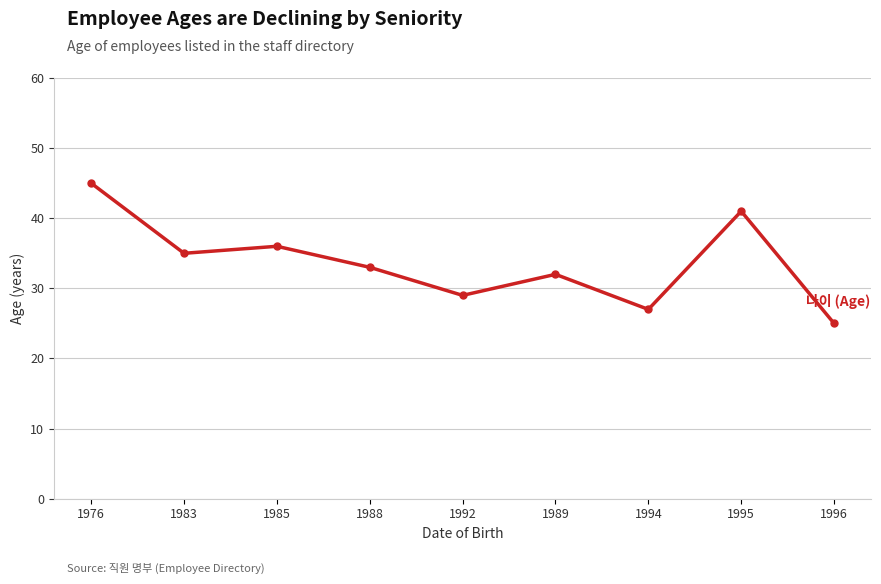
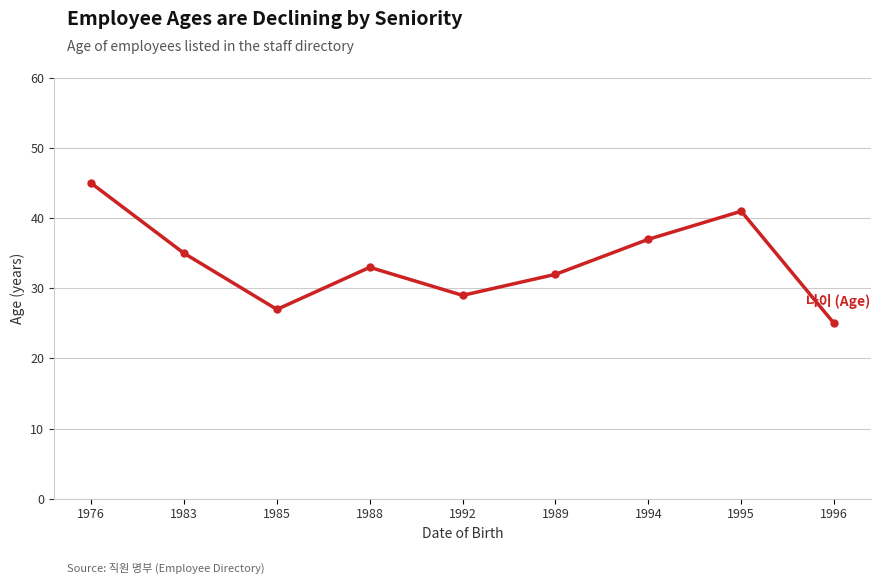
1985: 36 -> 27
1994: 27 -> 37
